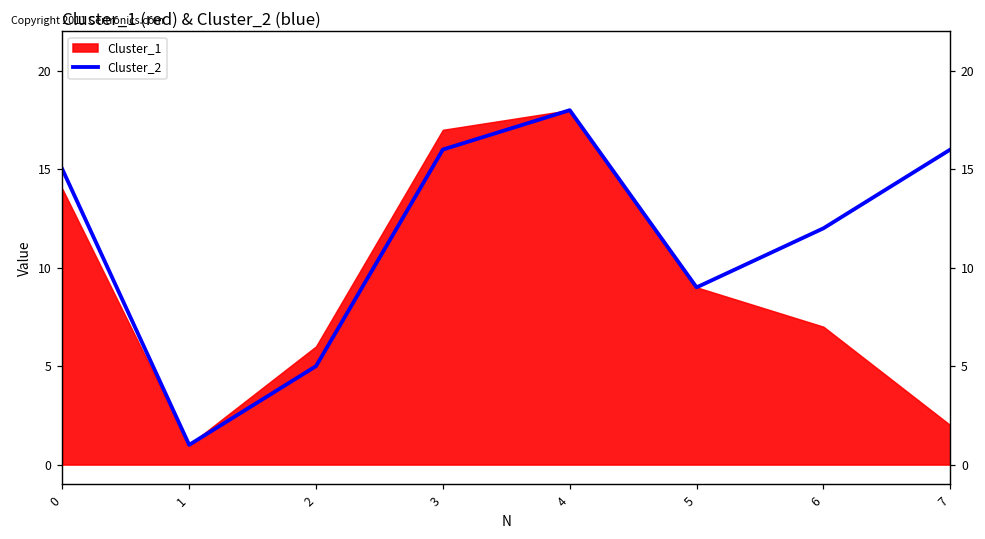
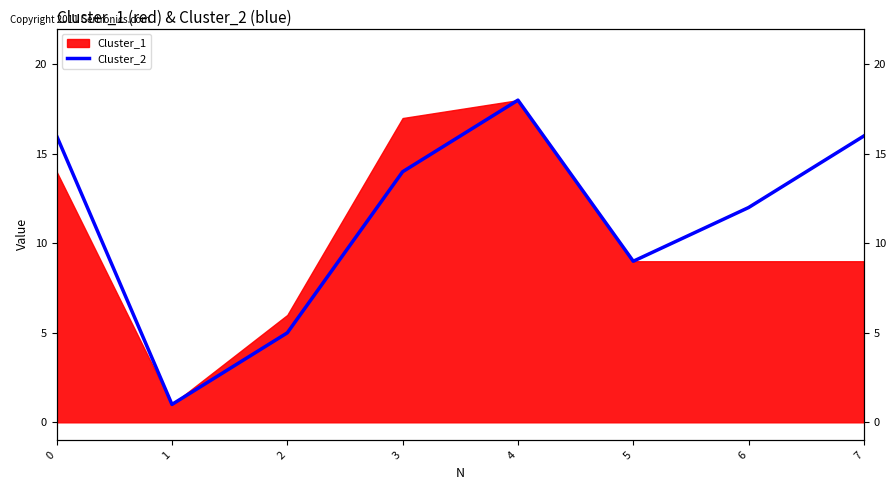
Cluster_2, 0: 15 -> 16
Cluster_2, 3: 16 -> 14
Cluster_1, 6: 7 -> 9
Cluster_1, 7: 2 -> 9
